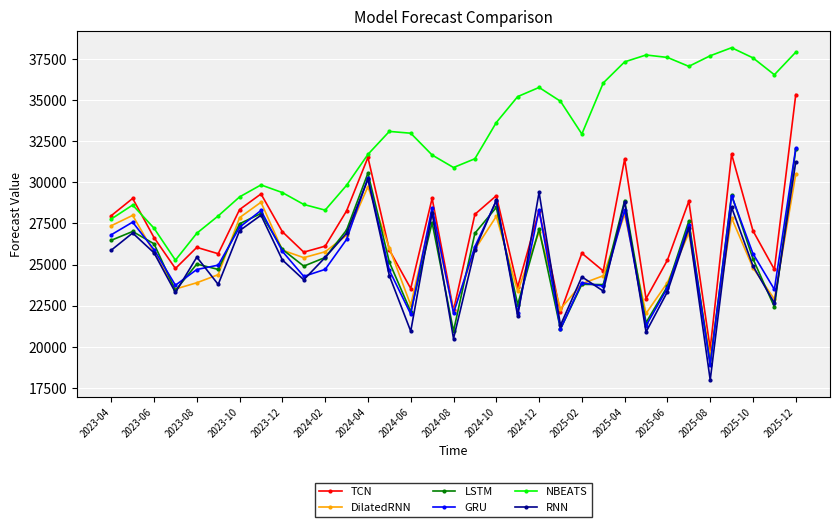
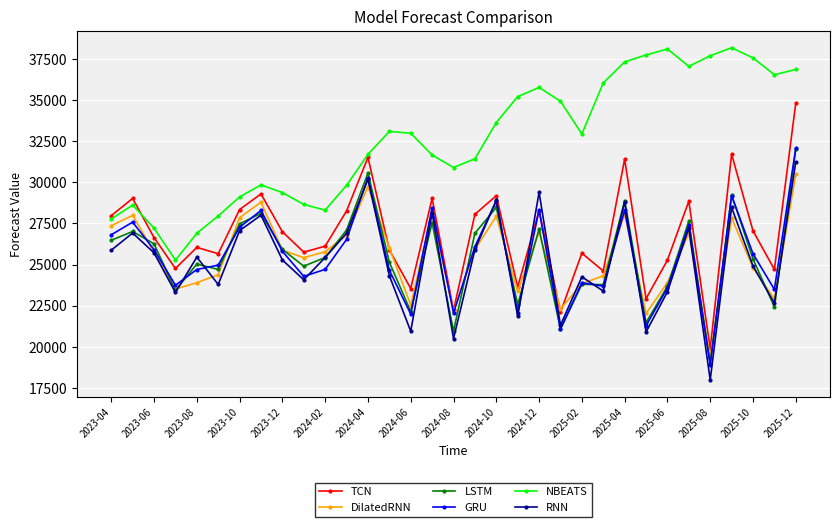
NBEATS, 2025-06: 37600 -> 38100
TCN, 2025-12: 35300 -> 34800
NBEATS, 2025-12: 37900 -> 36900
